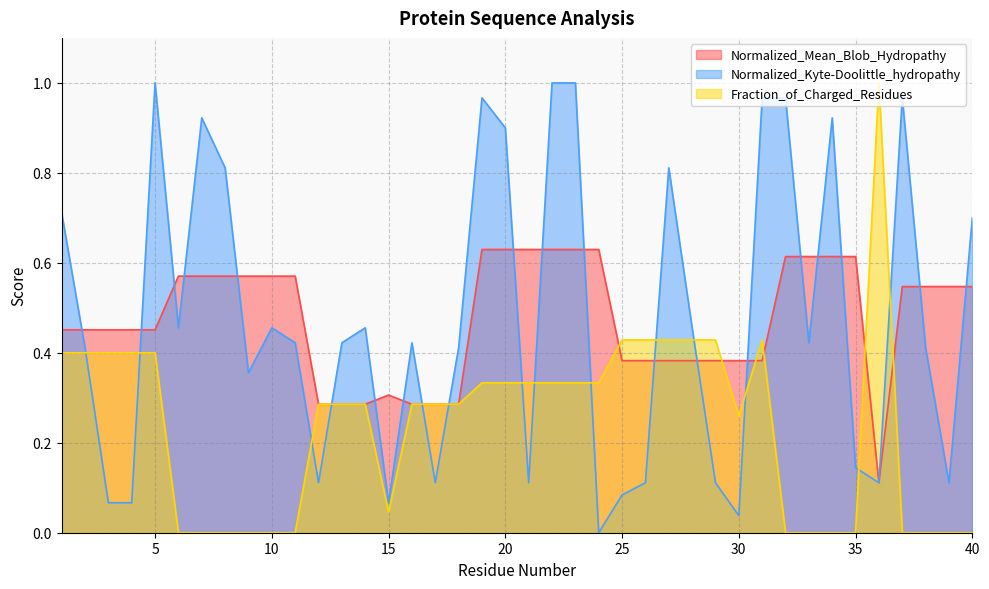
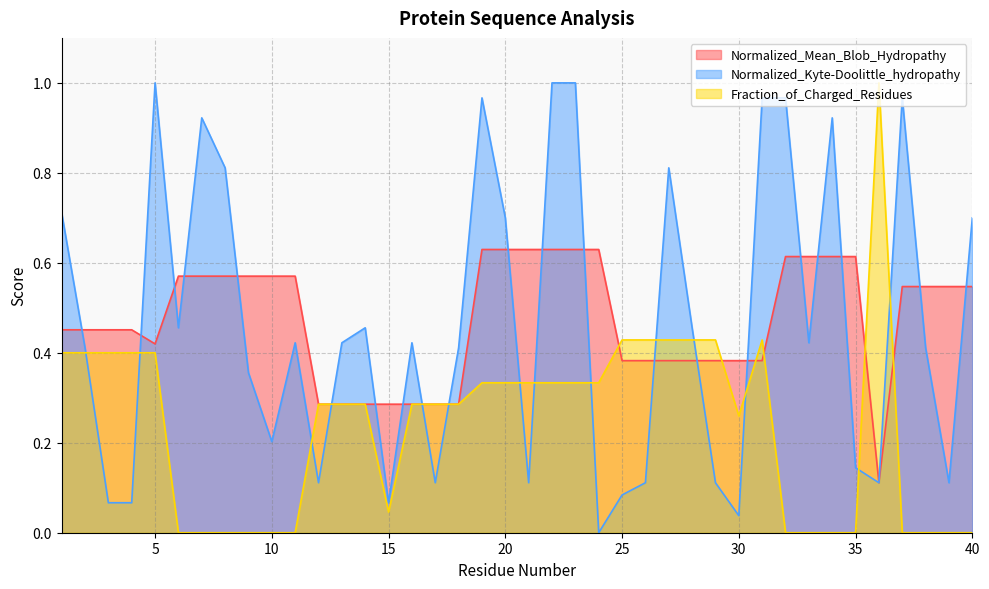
Normalized_Mean_Blob_Hydropathy, 5: 0.45 -> 0.42
Normalized_Kyte-Doolittle_hydropathy, 10: 0.46 -> 0.20
Normalized_Mean_Blob_Hydropathy, 15: 0.31 -> 0.29
Normalized_Kyte-Doolittle_hydropathy, 20: 0.9 -> 0.7
